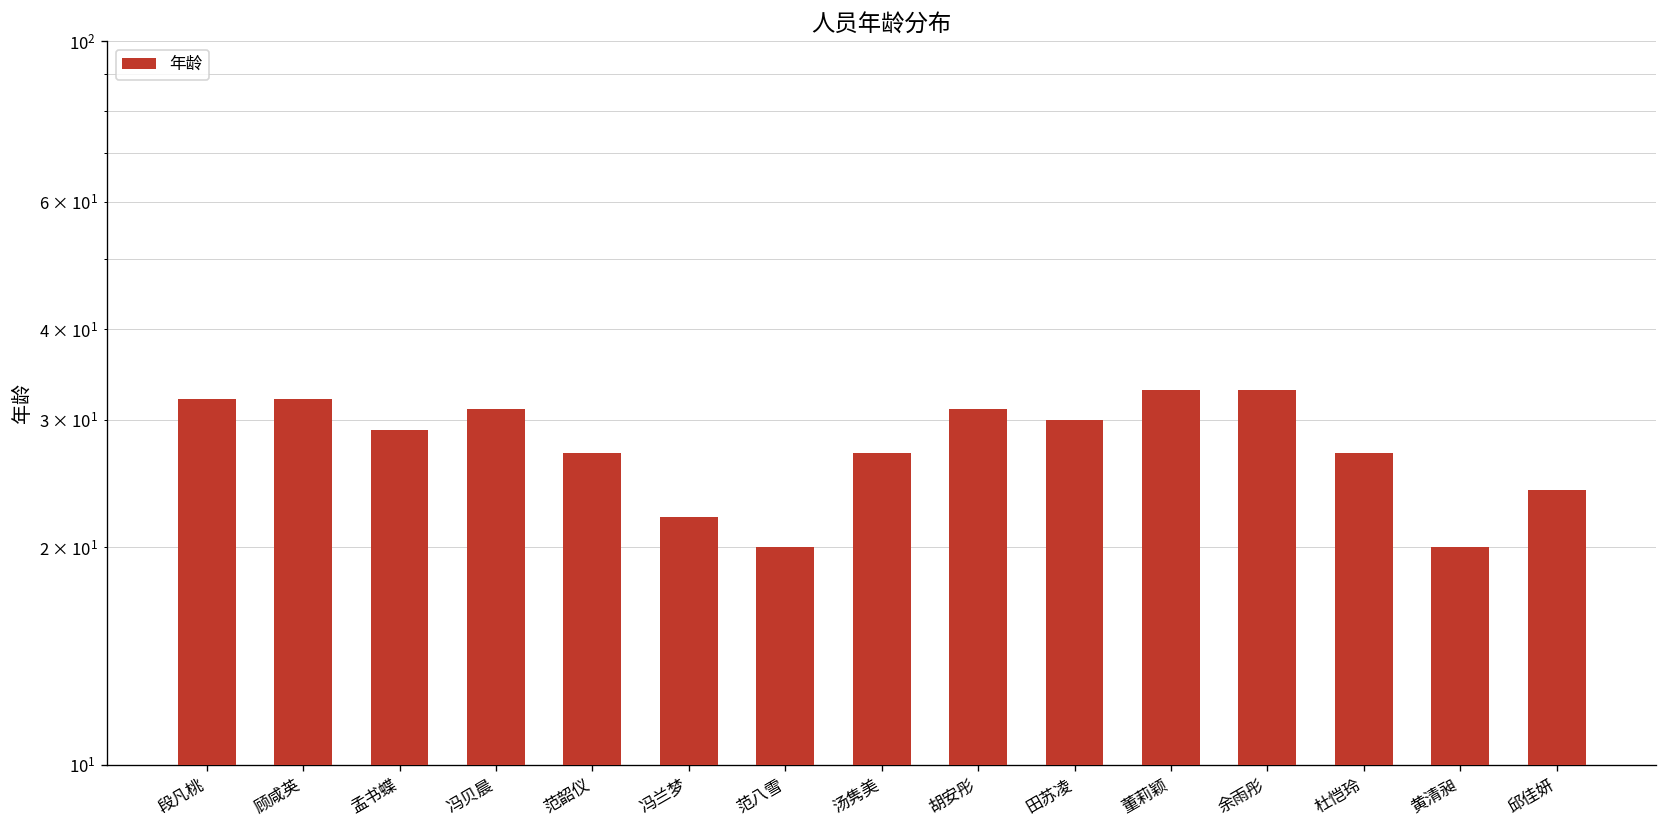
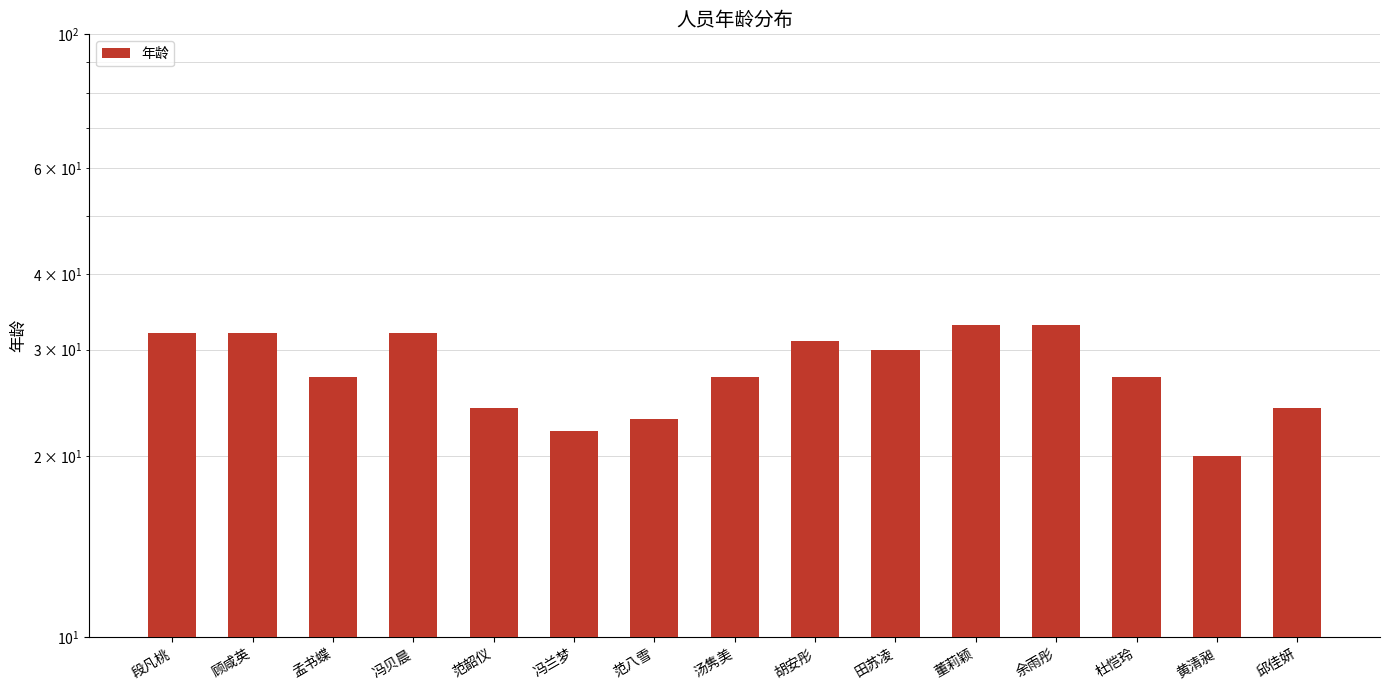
孟书蝶: 29 -> 27
冯贝晨: 31 -> 32
范韶仪: 27 -> 24
范八雪: 20 -> 23
